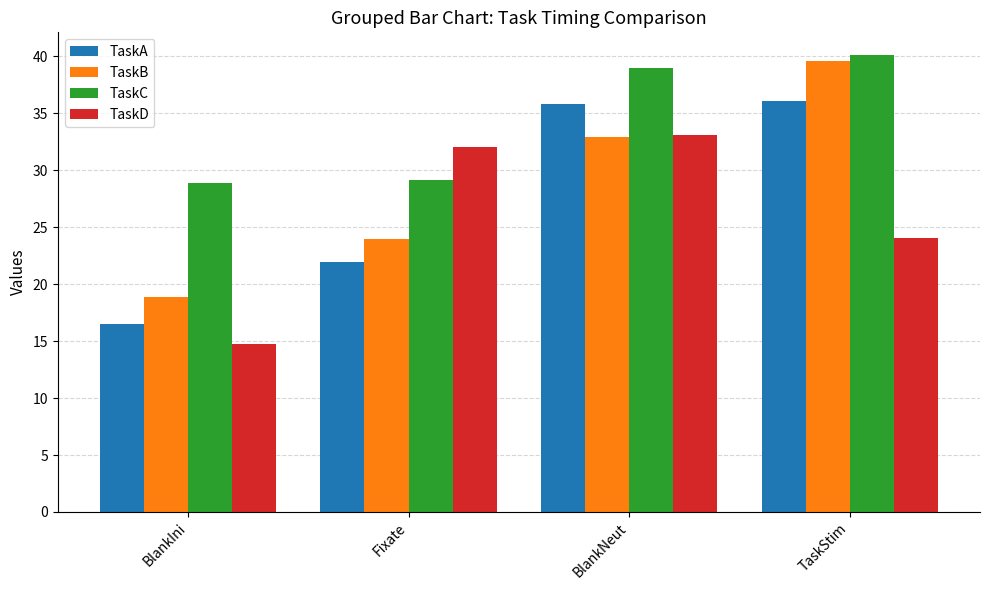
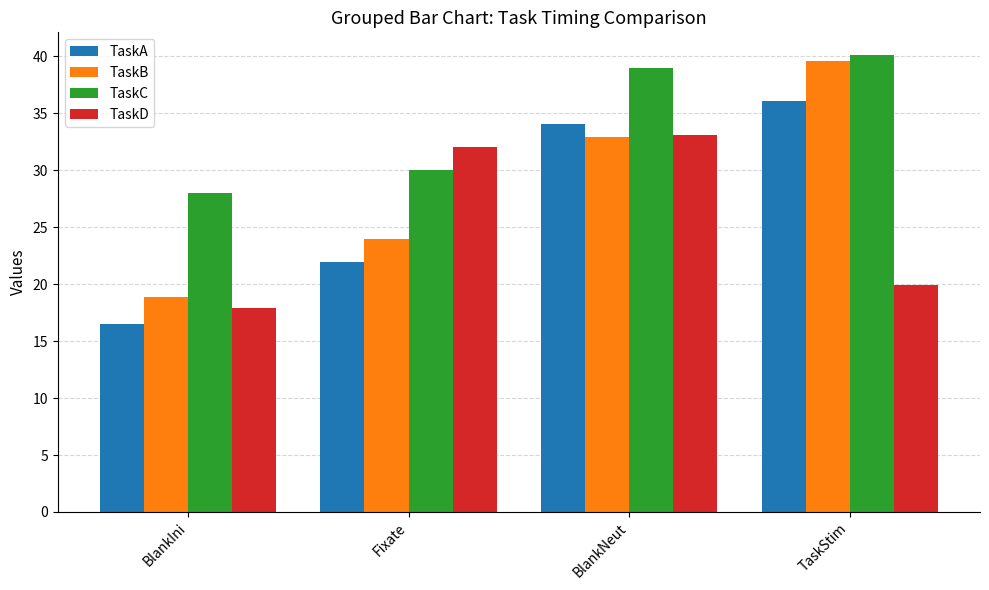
TaskC, BlankIni: 28.8 -> 28.0
TaskD, BlankIni: 14.7 -> 17.9
TaskC, Fixate: 29.1 -> 30.1
TaskA, BlankNeut: 35.8 -> 34.1
TaskD, TaskStim: 24.1 -> 20.0
